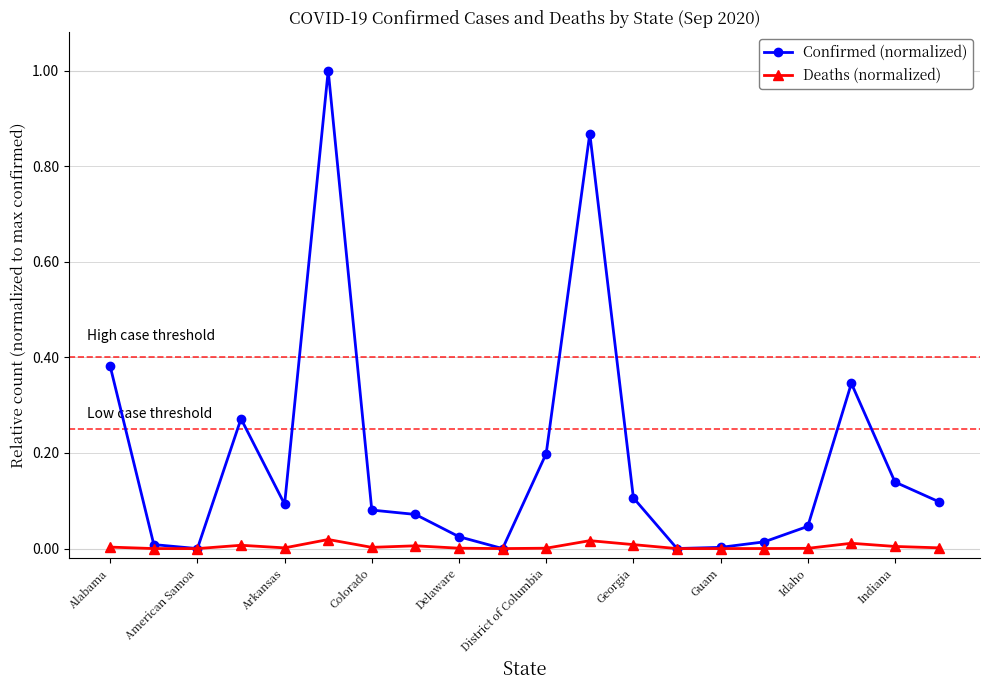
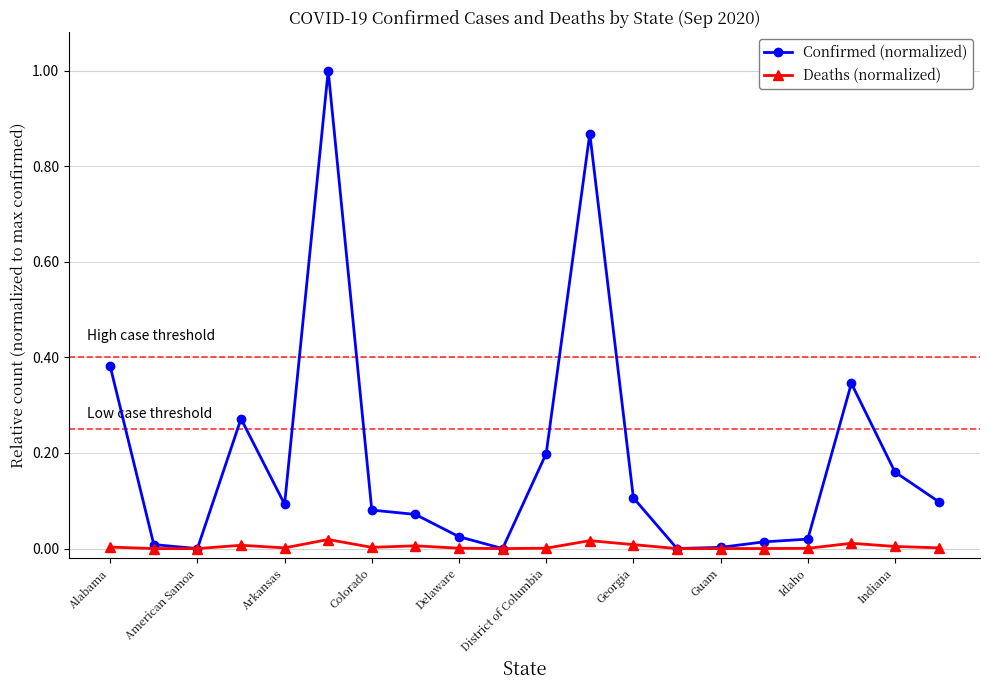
Confirmed (normalized), Idaho: 0.05 -> 0.02
Confirmed (normalized), Indiana: 0.14 -> 0.16
